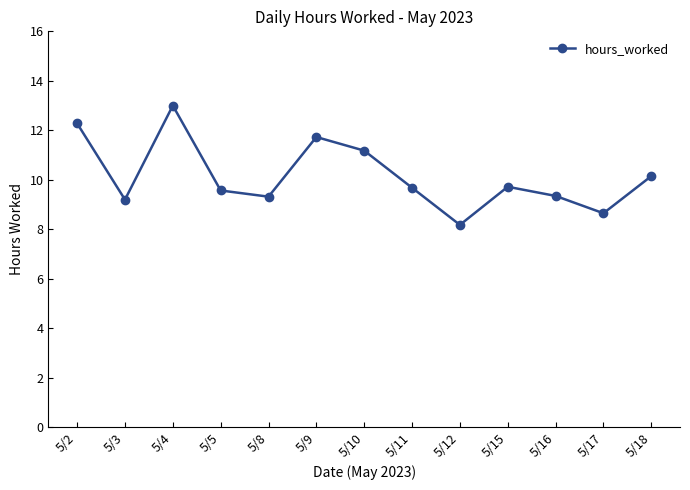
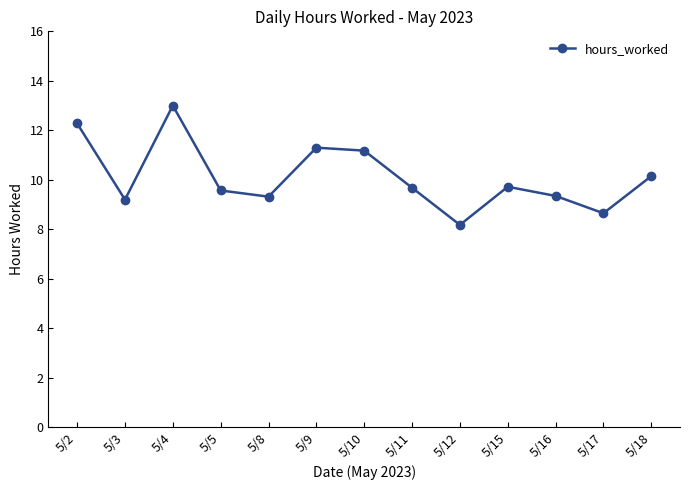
5/9: 11.7 -> 11.3
